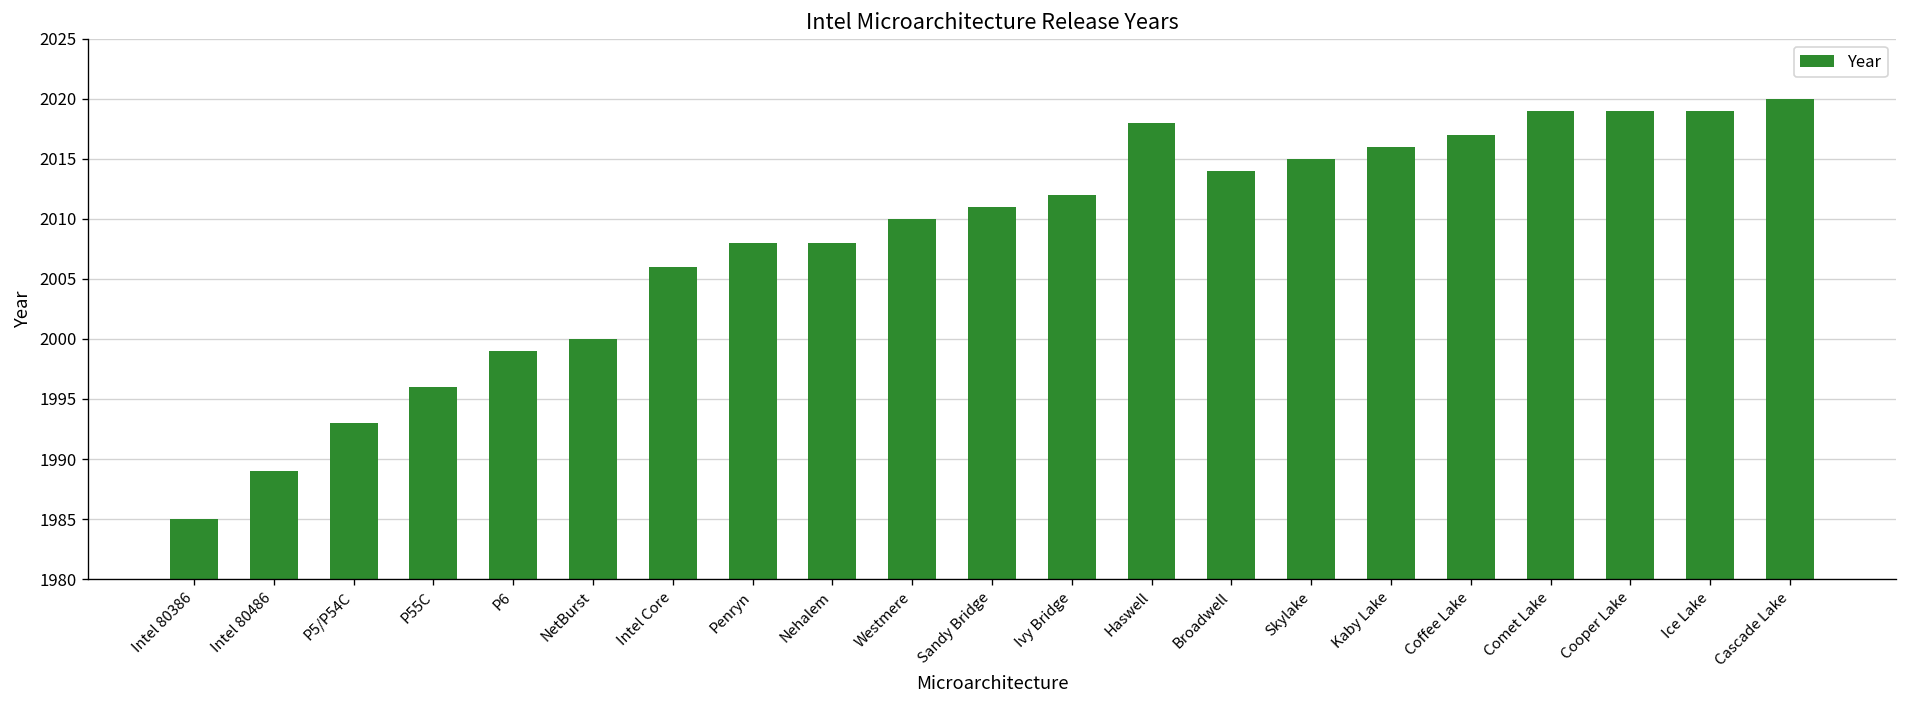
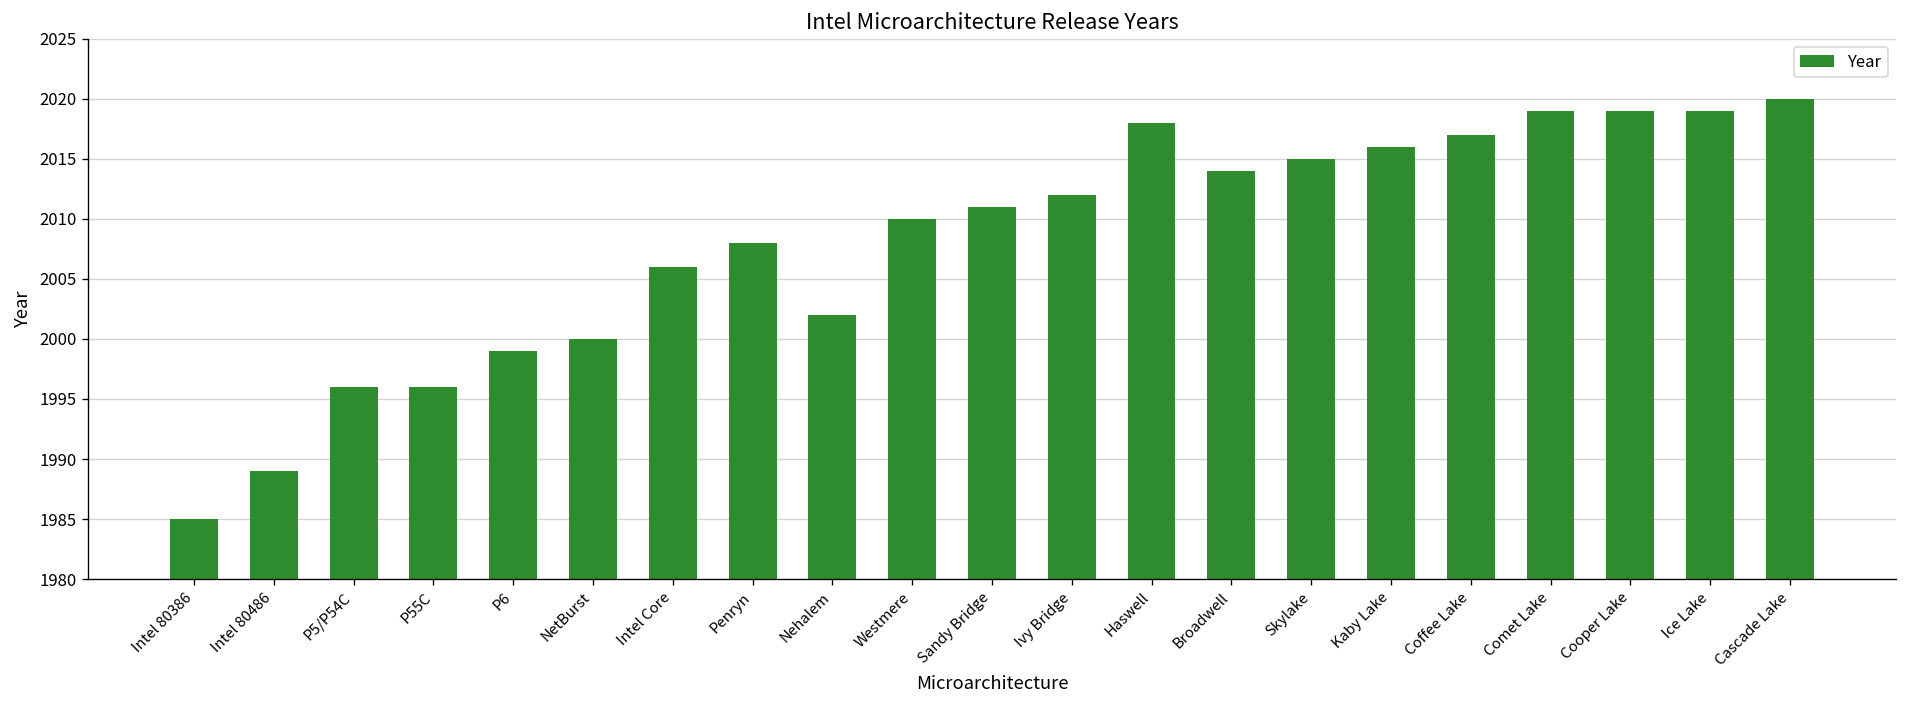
P5/P54C: 1993 -> 1996
Nehalem: 2008 -> 2002
